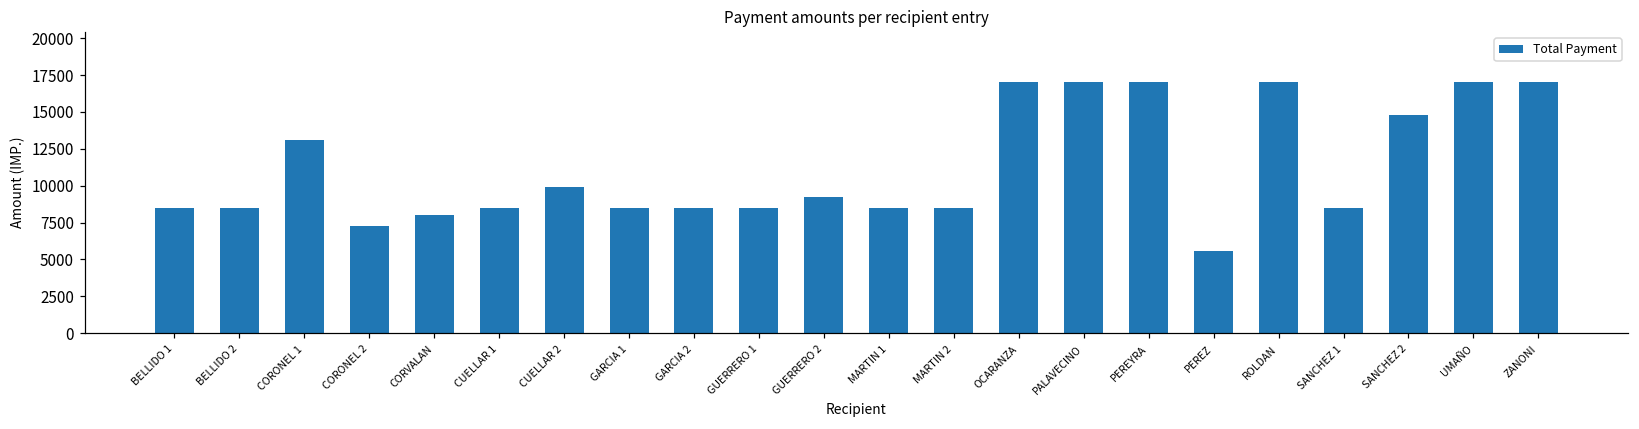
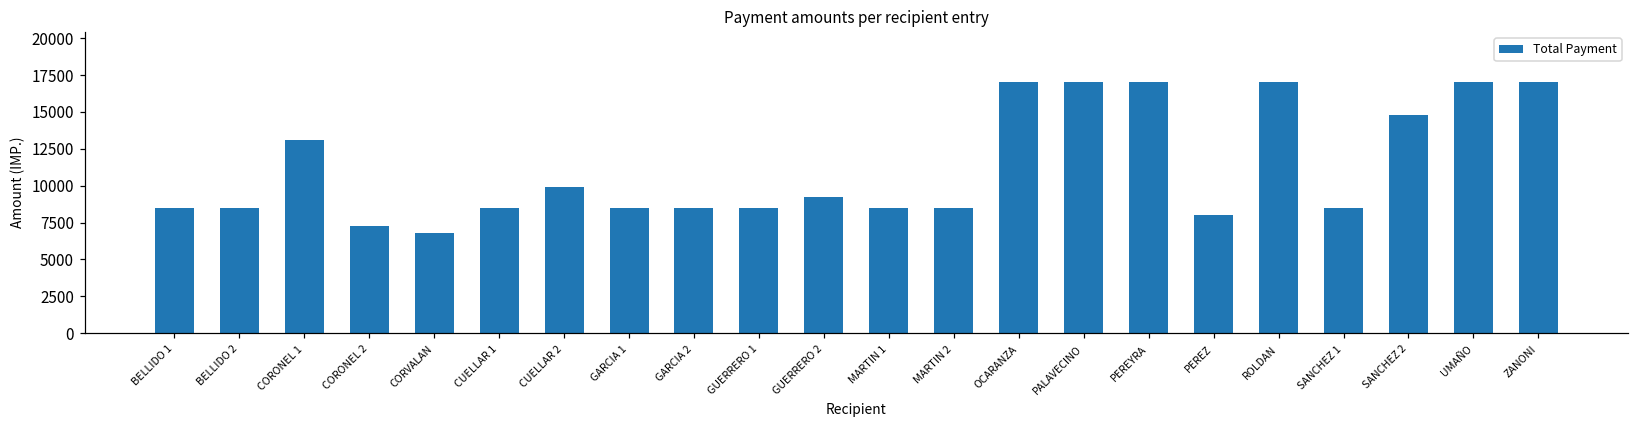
CORVALAN: 8000 -> 6800
PEREZ: 5600 -> 8000
